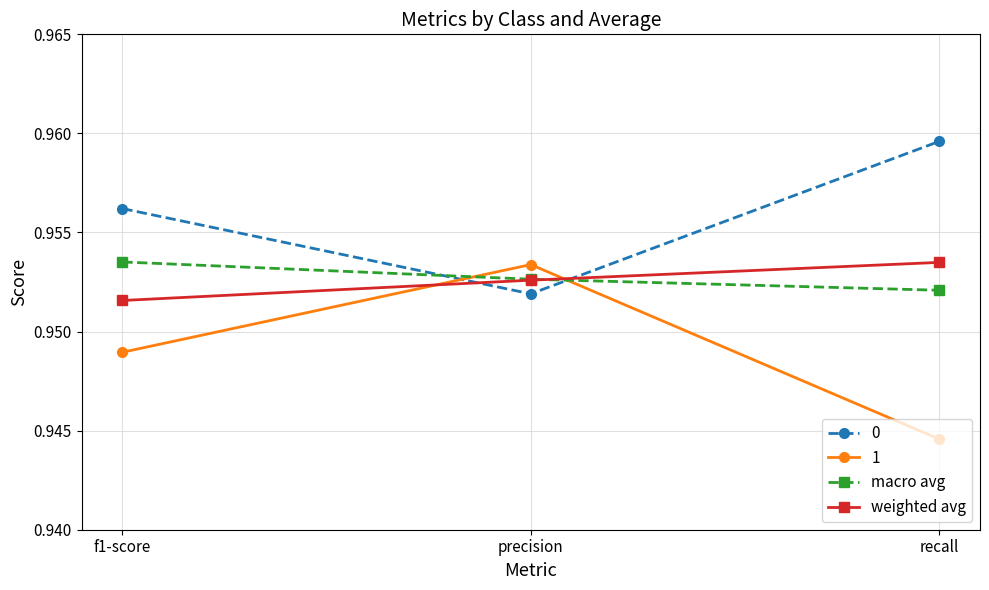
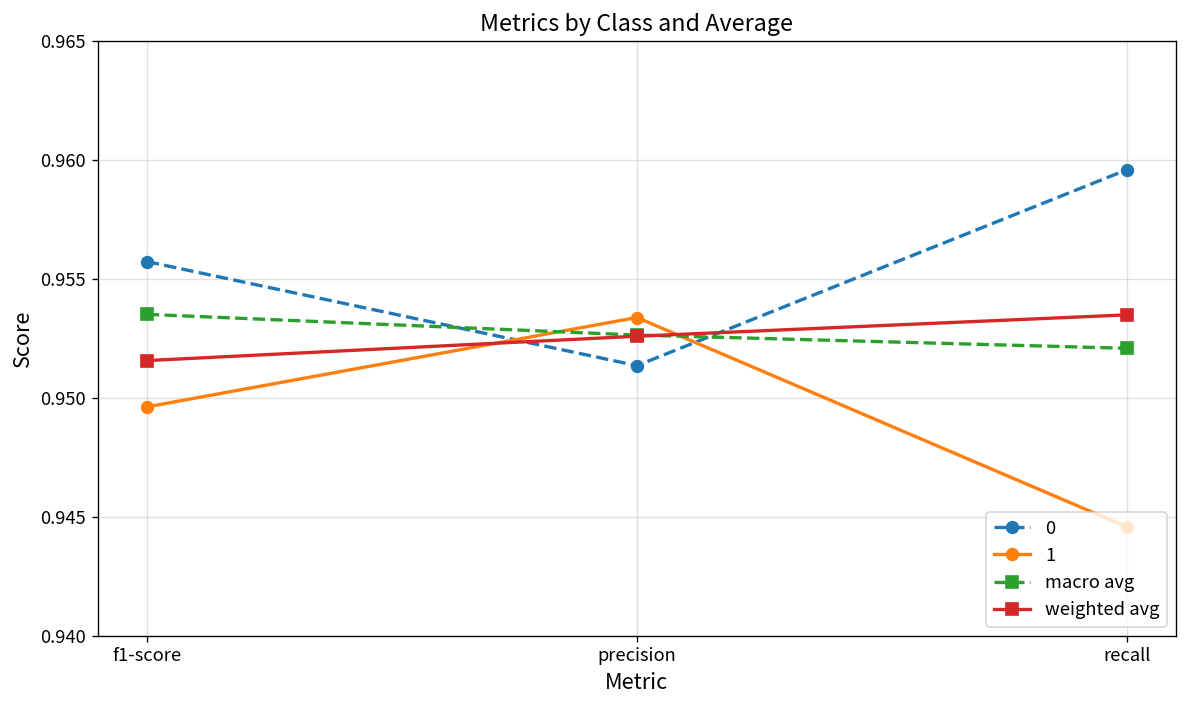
0, f1-score: 0.9562 -> 0.9557
1, f1-score: 0.9490 -> 0.9496
0, precision: 0.9519 -> 0.9514
